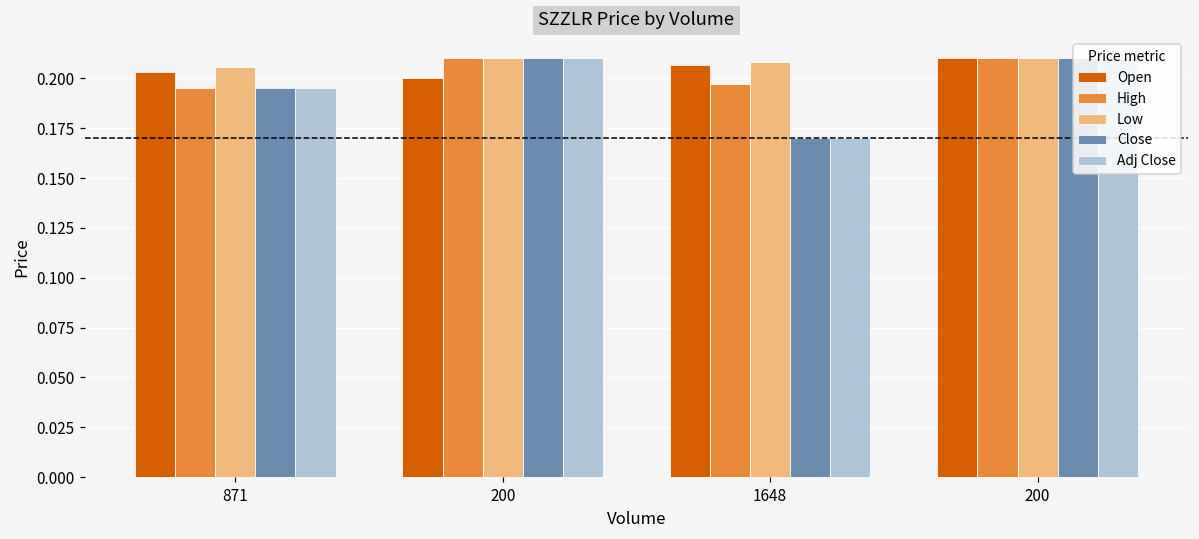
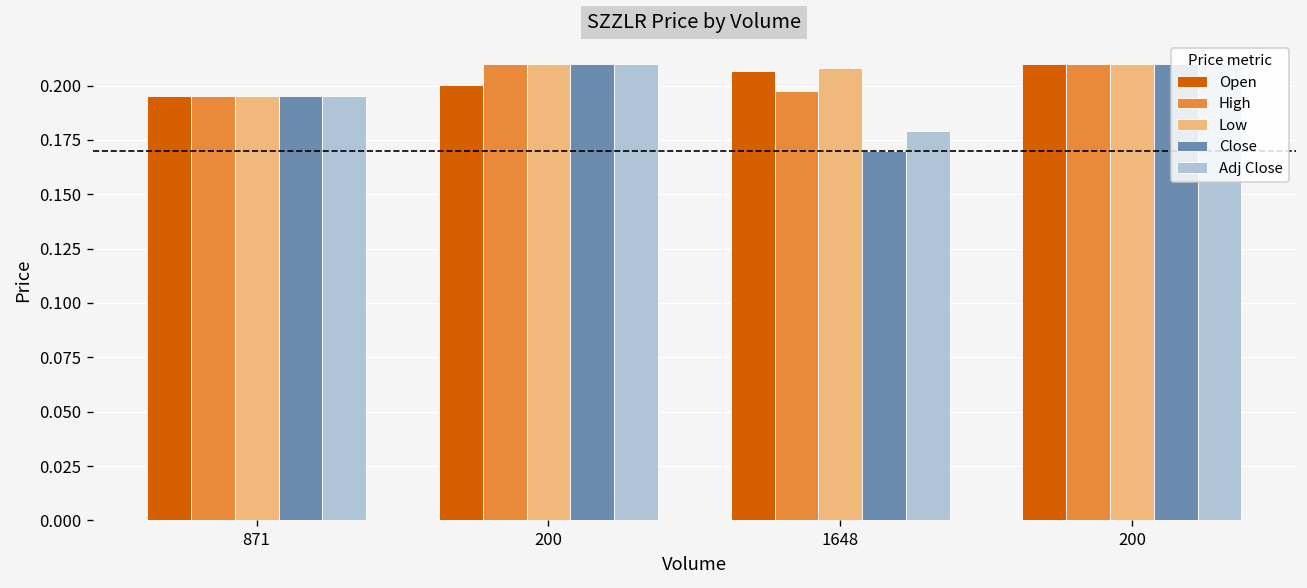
Open, 871: 0.203 -> 0.195
Low, 871: 0.206 -> 0.195
Adj Close, 1648: 0.170 -> 0.179
